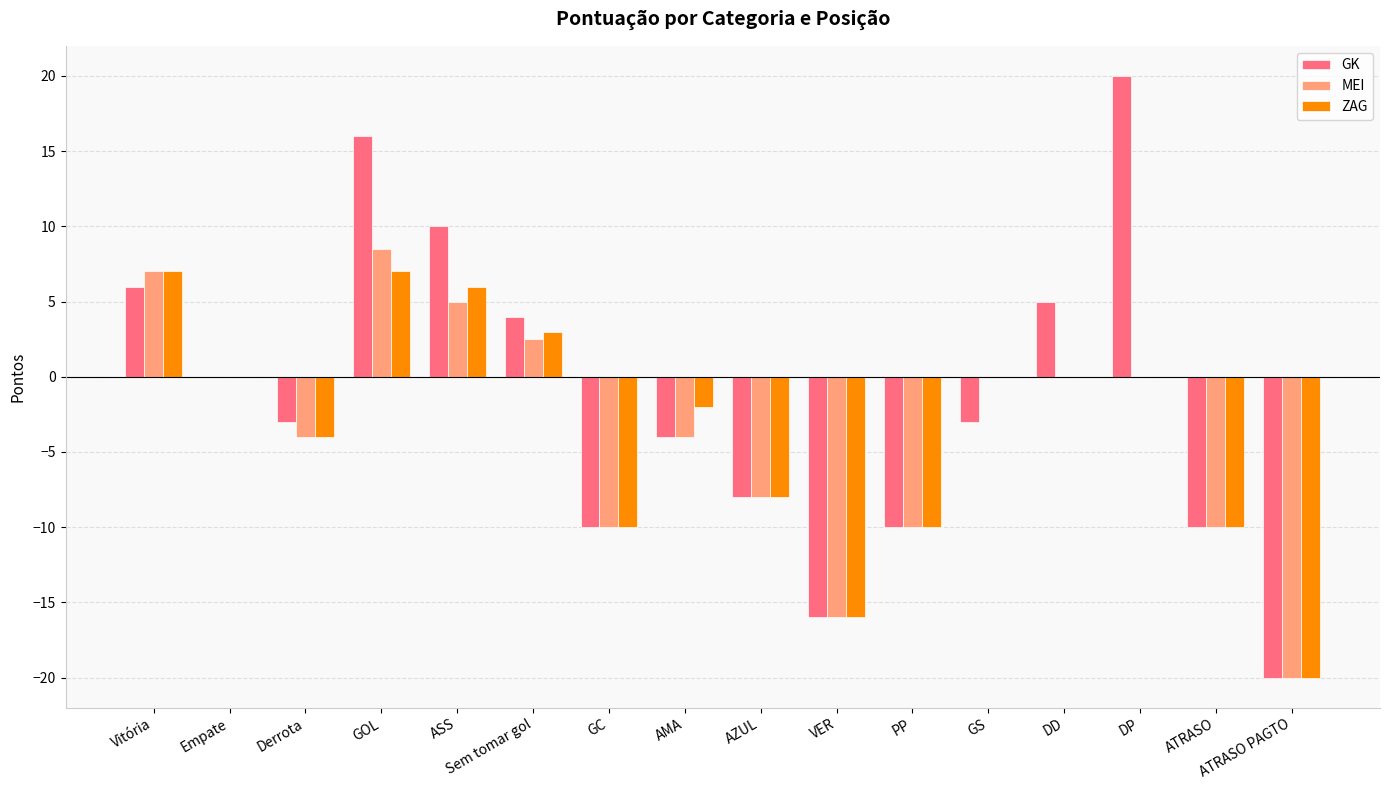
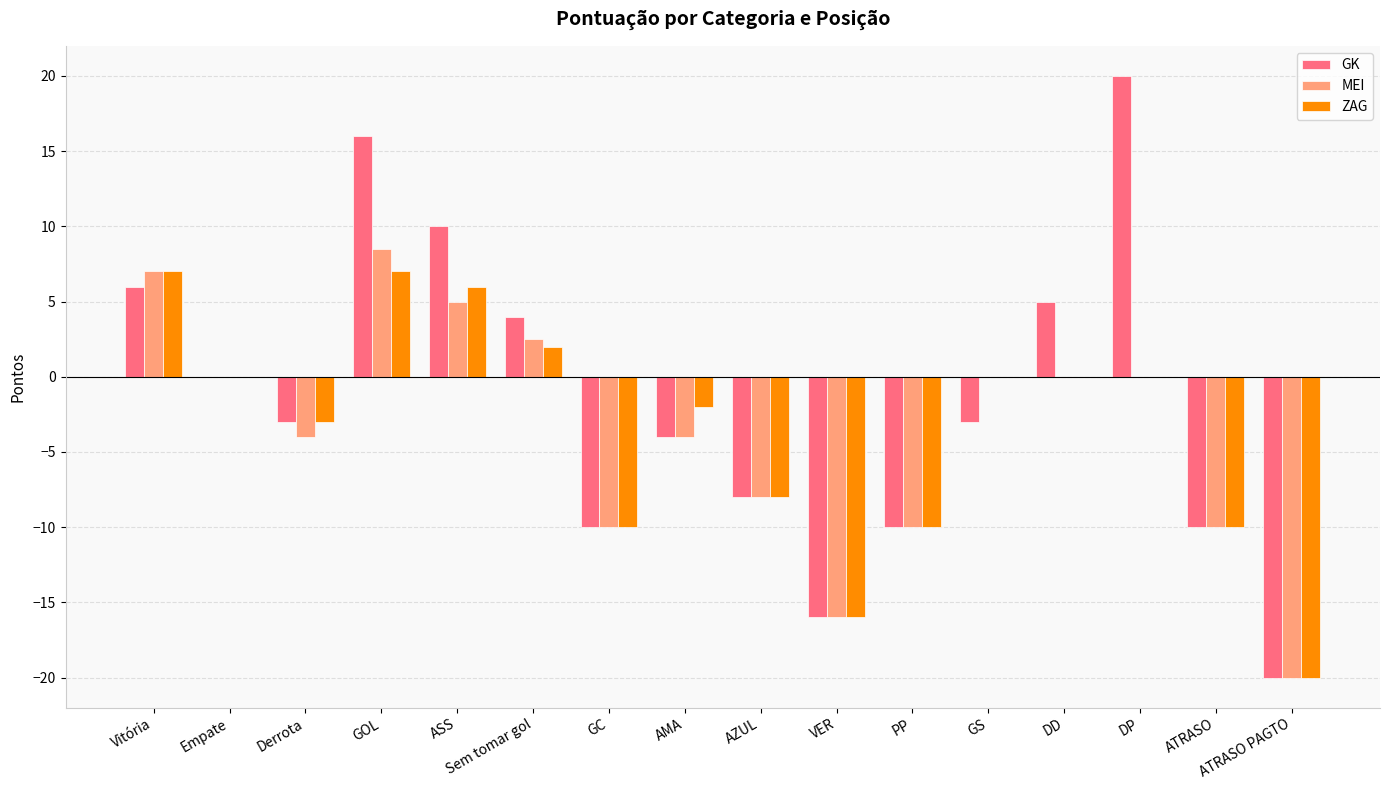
ZAG, Derrota: -4 -> -3
ZAG, Sem tomar gol: 3 -> 2
